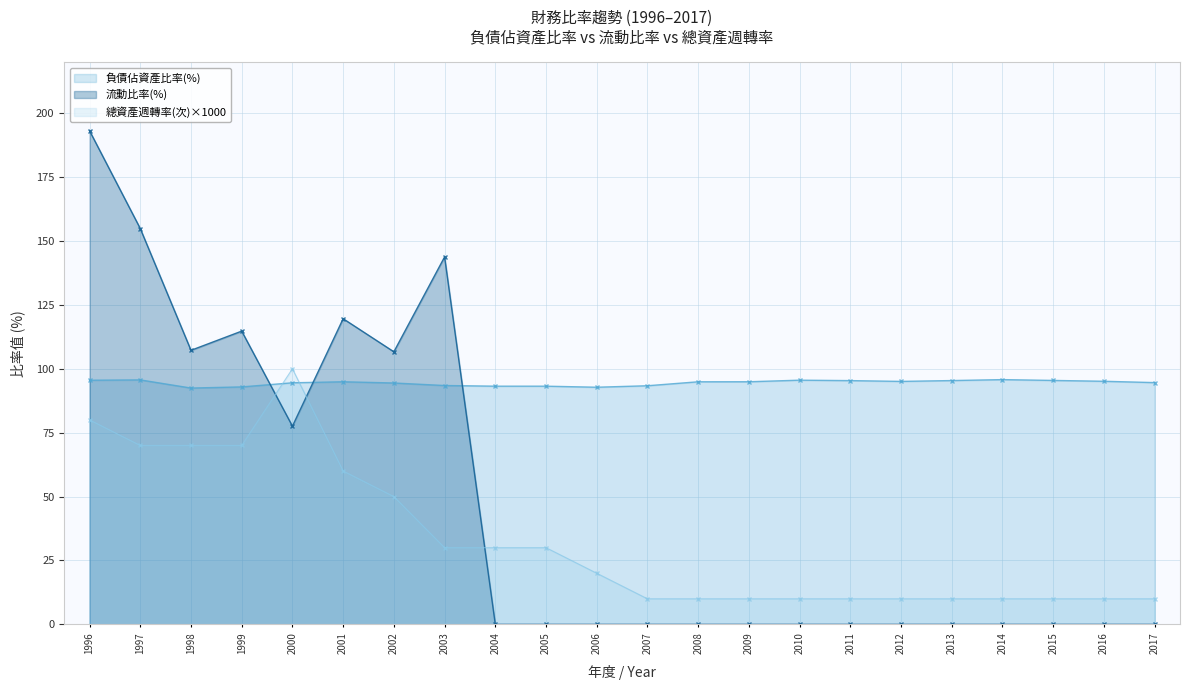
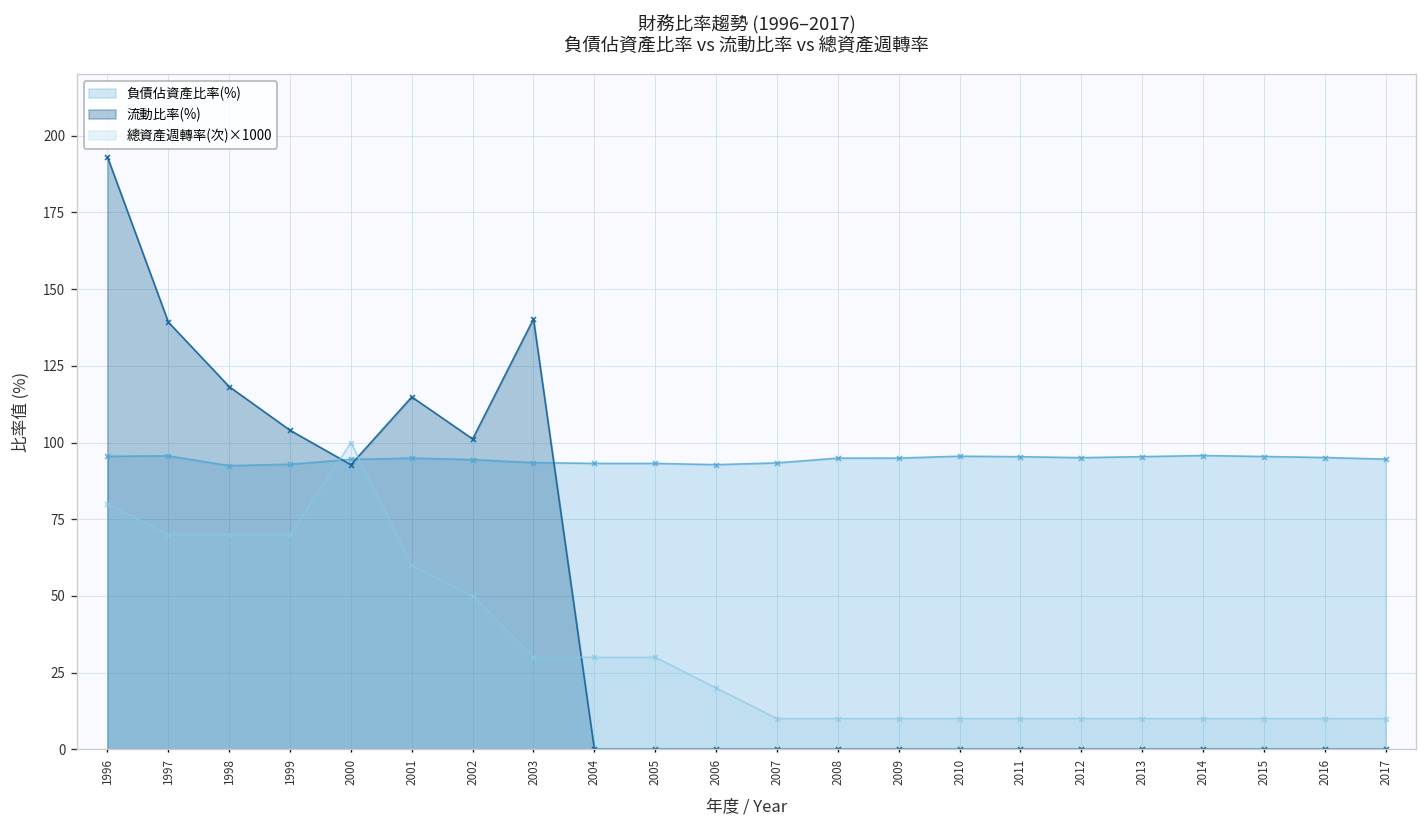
流動比率(%), 1997: 155 -> 139
流動比率(%), 1998: 107 -> 118
流動比率(%), 1999: 115 -> 104
流動比率(%), 2000: 78 -> 93
流動比率(%), 2001: 120 -> 115
流動比率(%), 2002: 107 -> 101
流動比率(%), 2003: 144 -> 140
